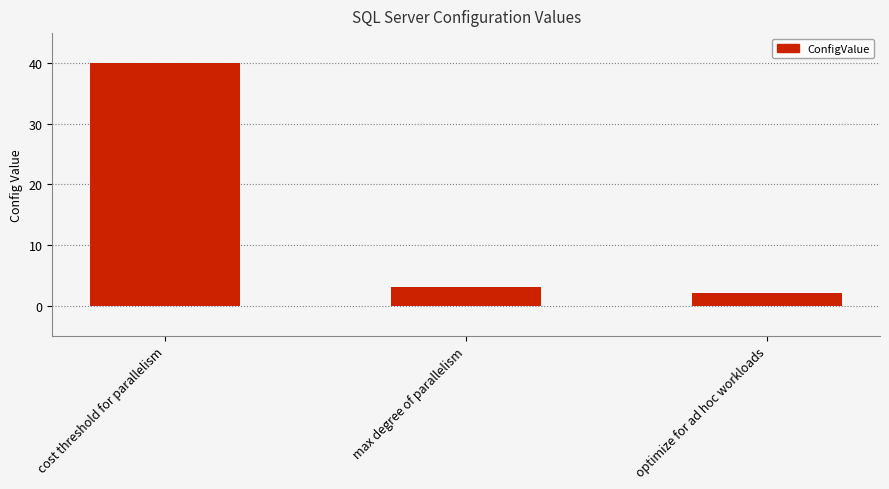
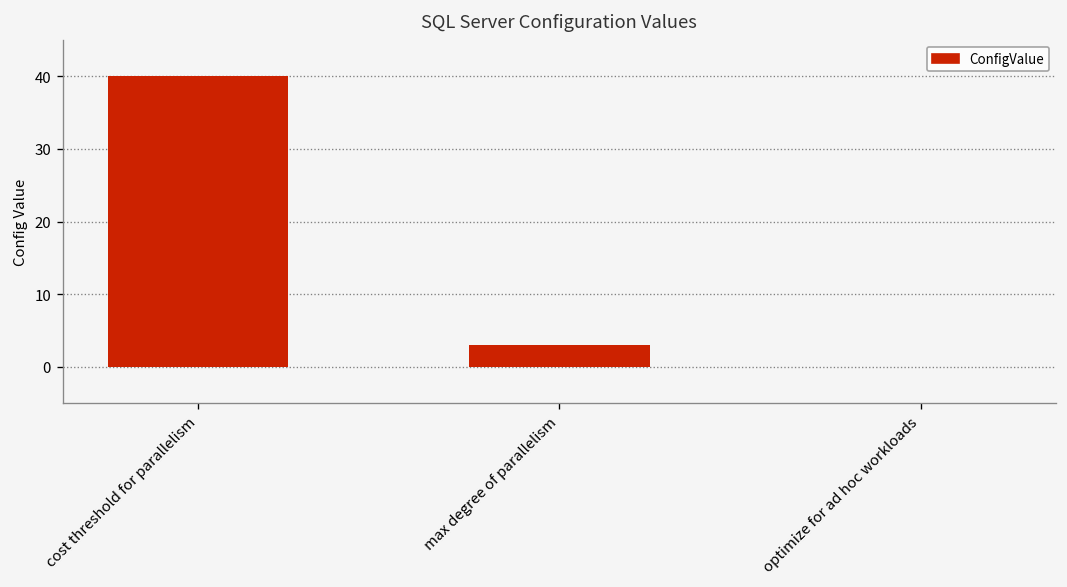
optimize for ad hoc workloads: 2 -> 0
